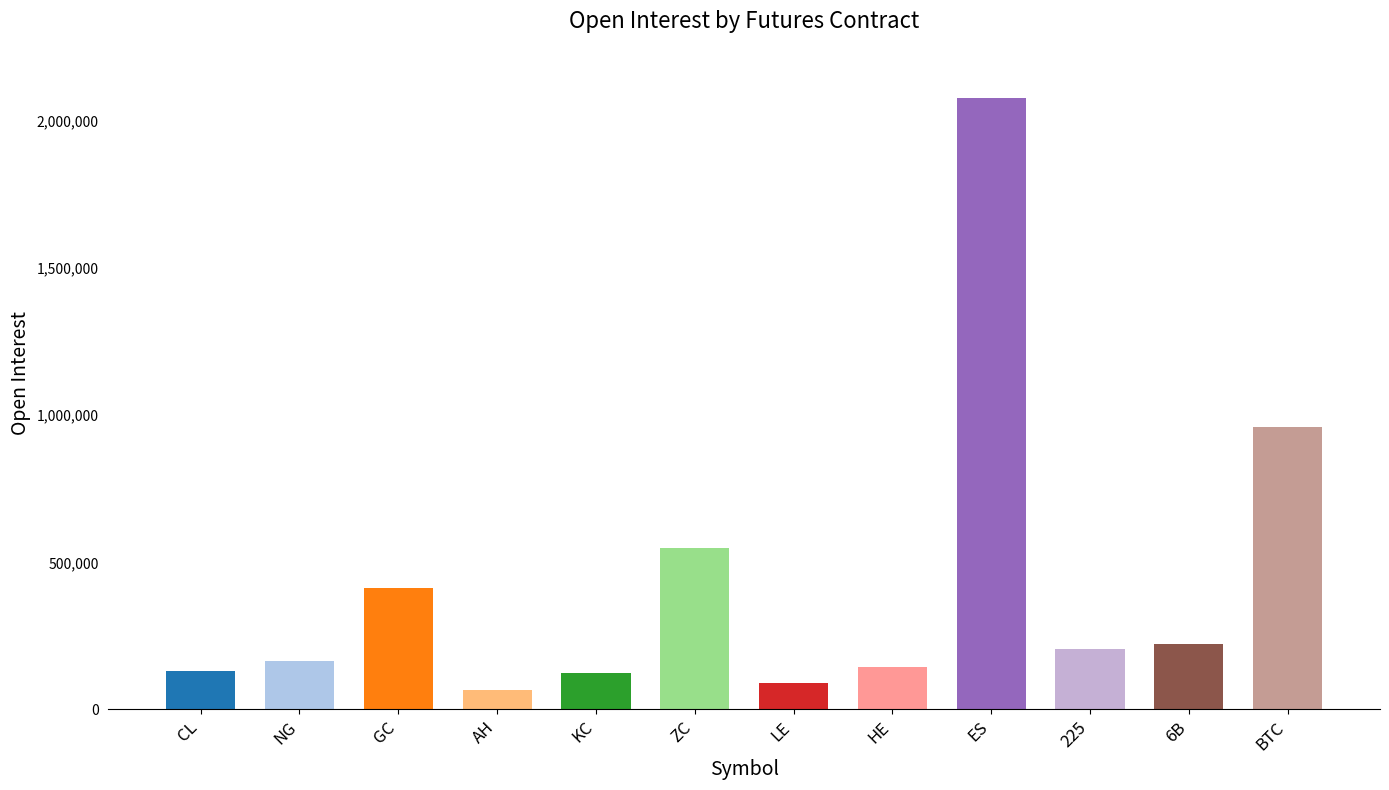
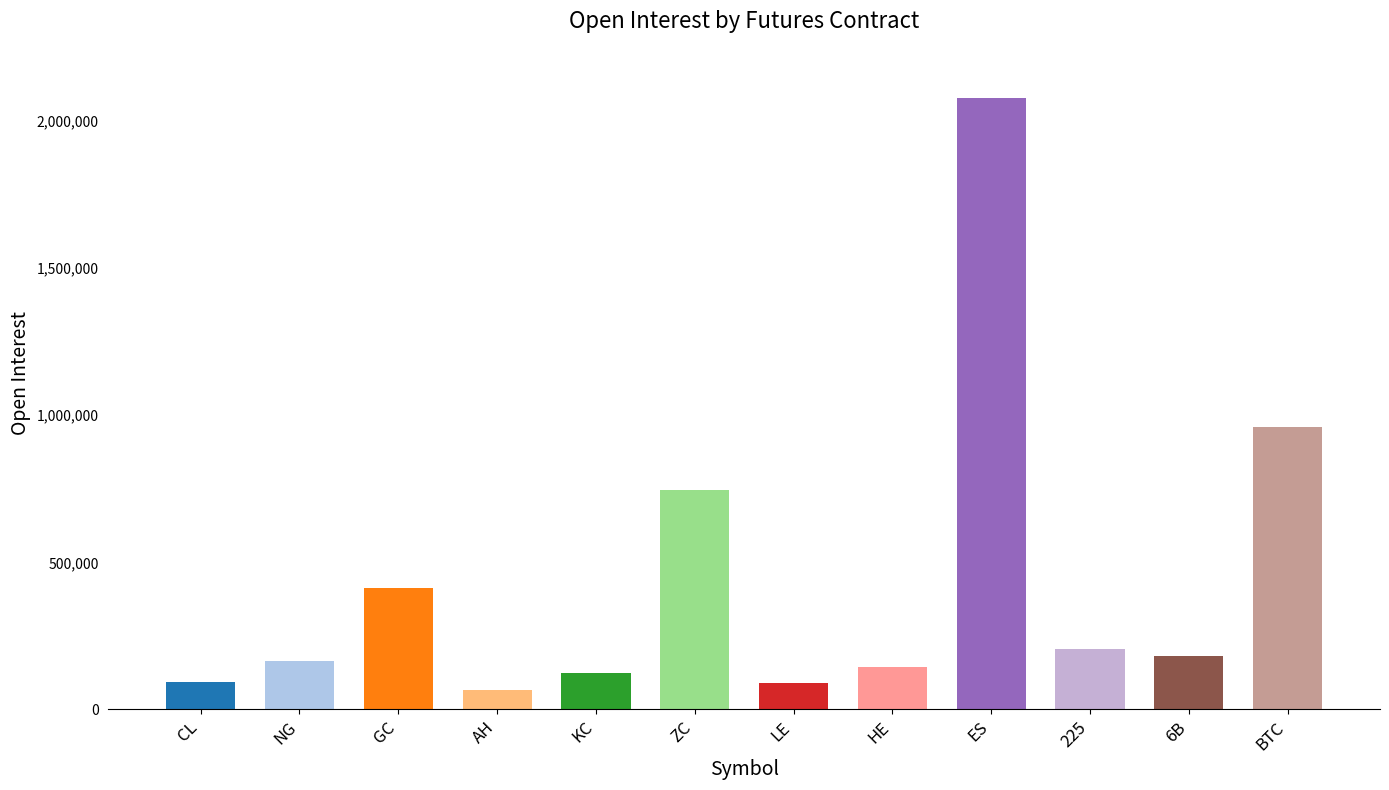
CL: 130,000 -> 90,000
ZC: 550,000 -> 750,000
6B: 220,000 -> 180,000
